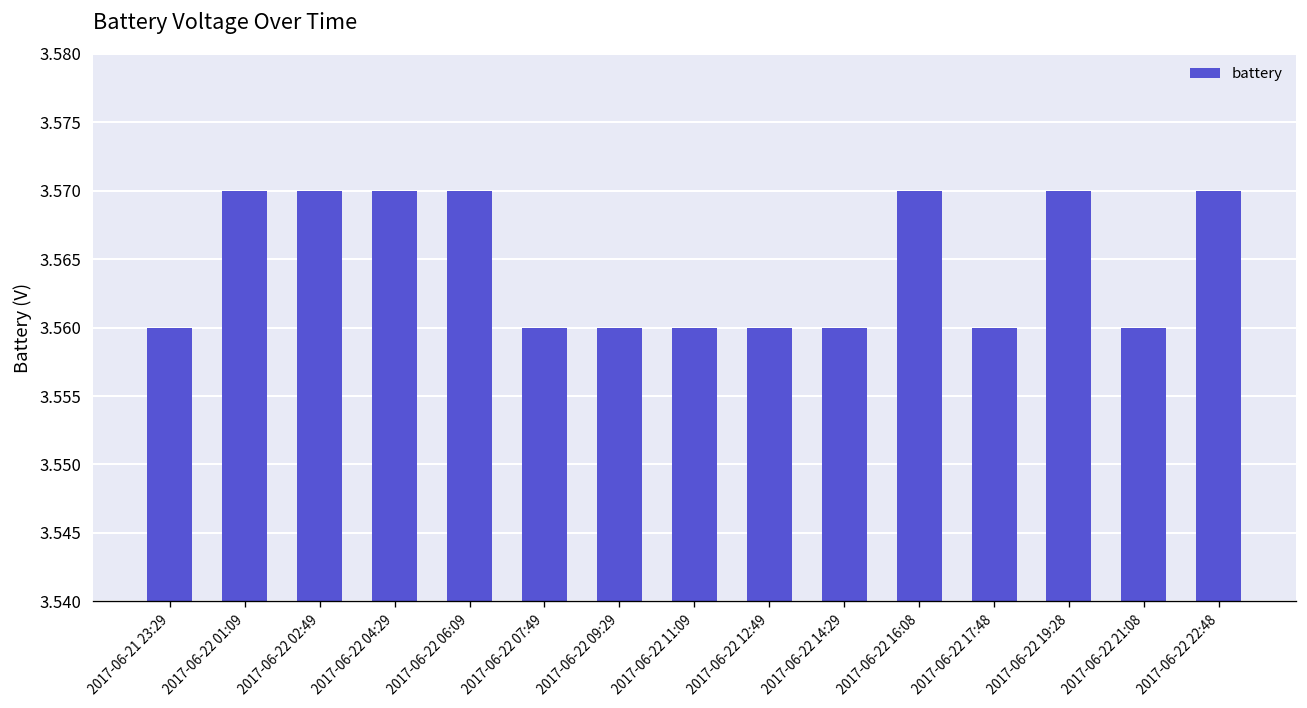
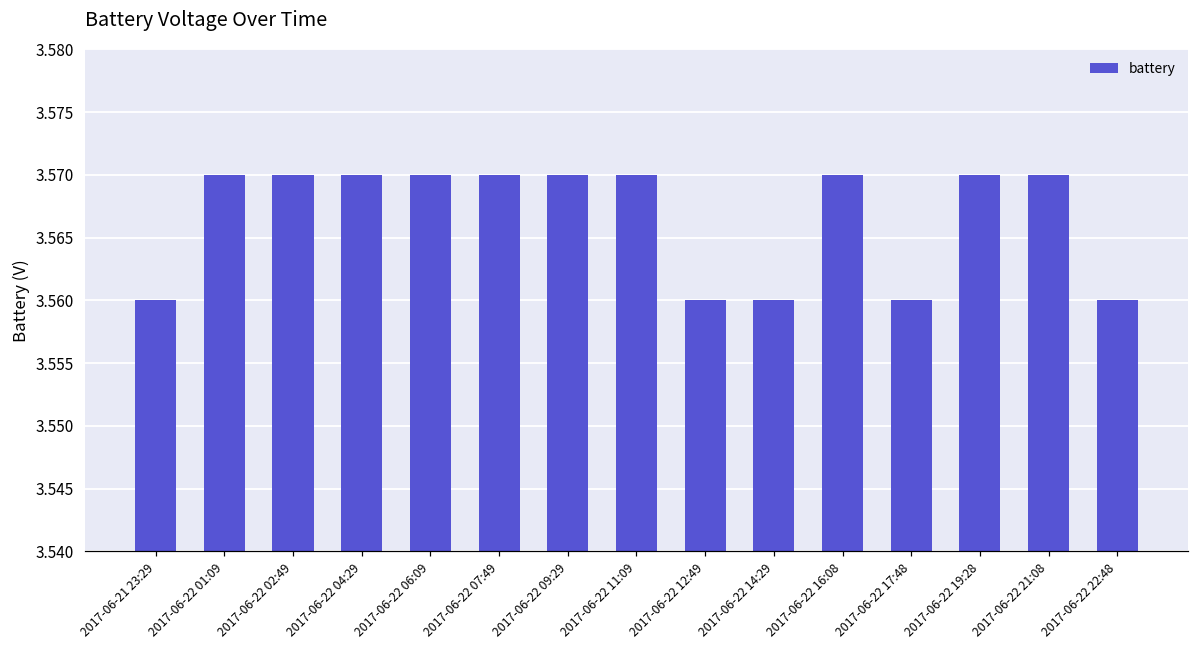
2017-06-22 07:49: 3.56 -> 3.57
2017-06-22 09:29: 3.56 -> 3.57
2017-06-22 11:09: 3.56 -> 3.57
2017-06-22 21:08: 3.56 -> 3.57
2017-06-22 22:48: 3.57 -> 3.56
